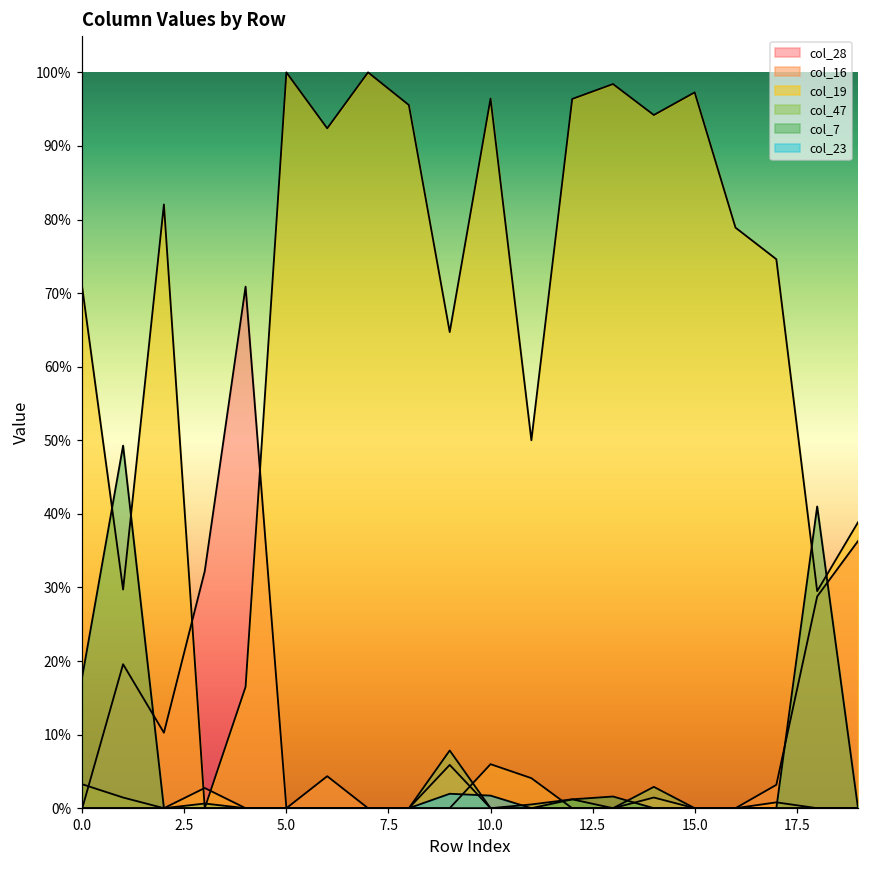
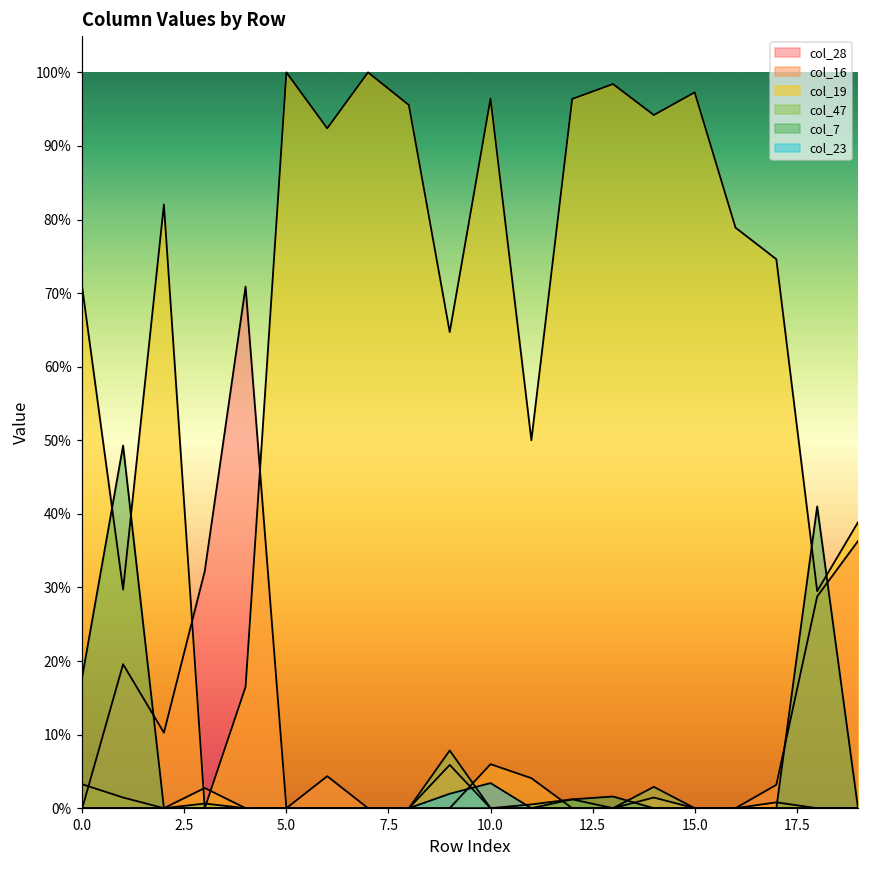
col_23, 10.0: 2% -> 3%
